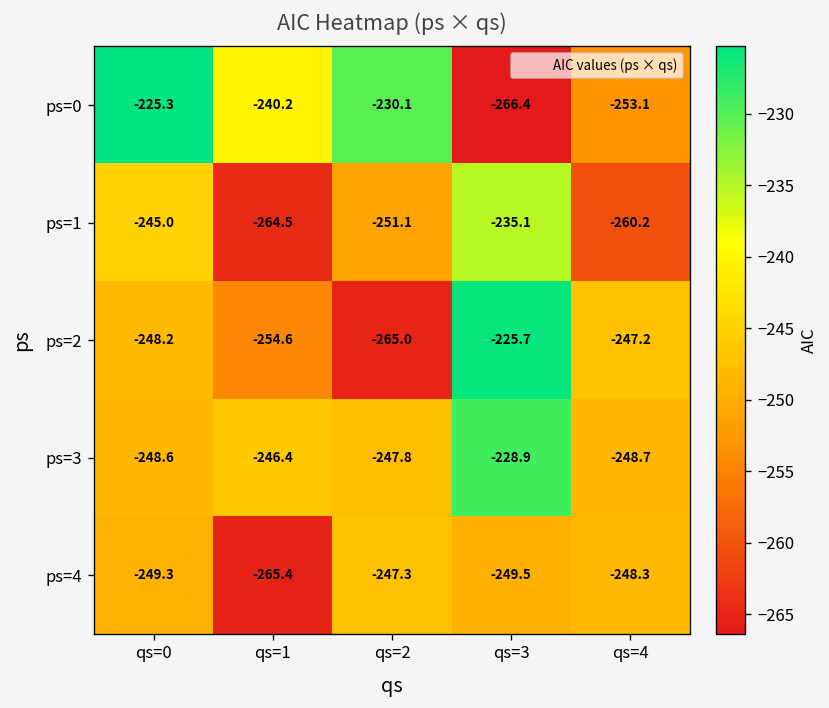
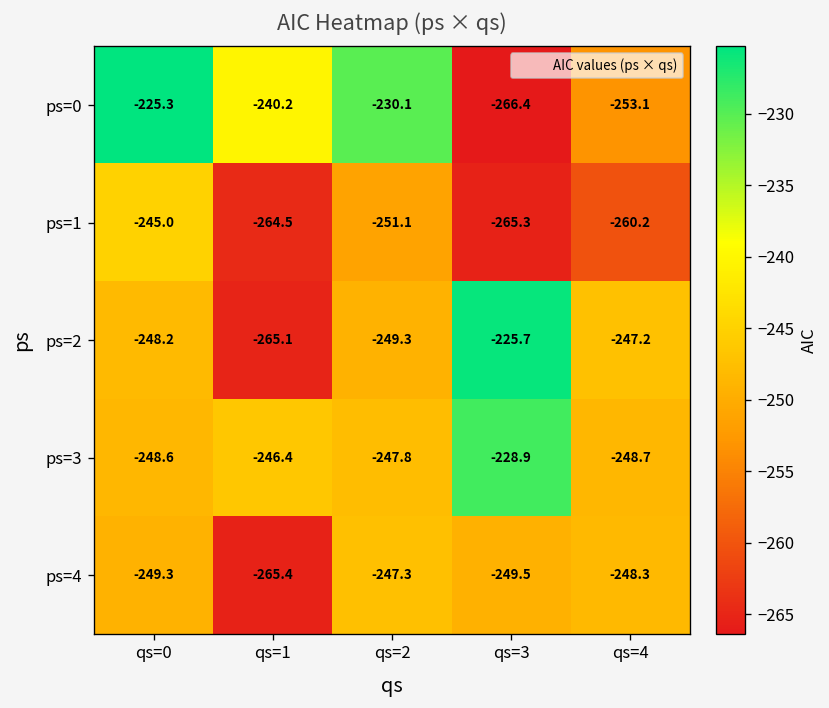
ps=1, qs=3: -235.1 -> -265.3
ps=2, qs=1: -254.6 -> -265.1
ps=2, qs=2: -265.0 -> -249.3
